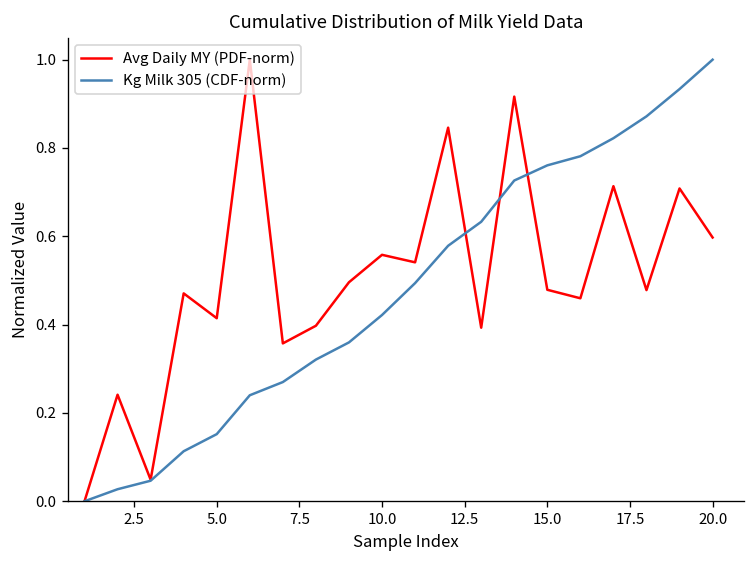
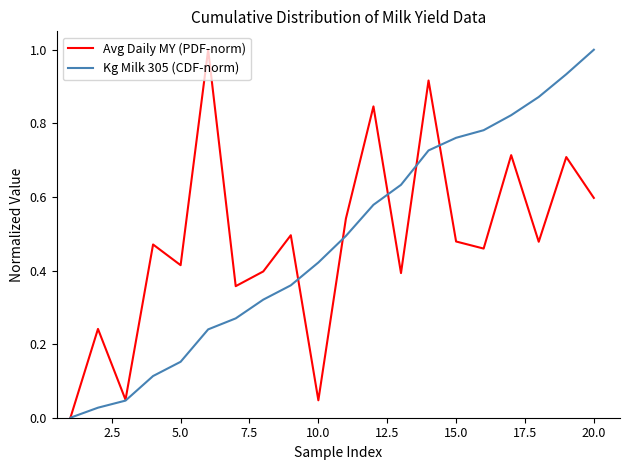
Avg Daily MY (PDF-norm), 10.0: 0.56 -> 0.05
